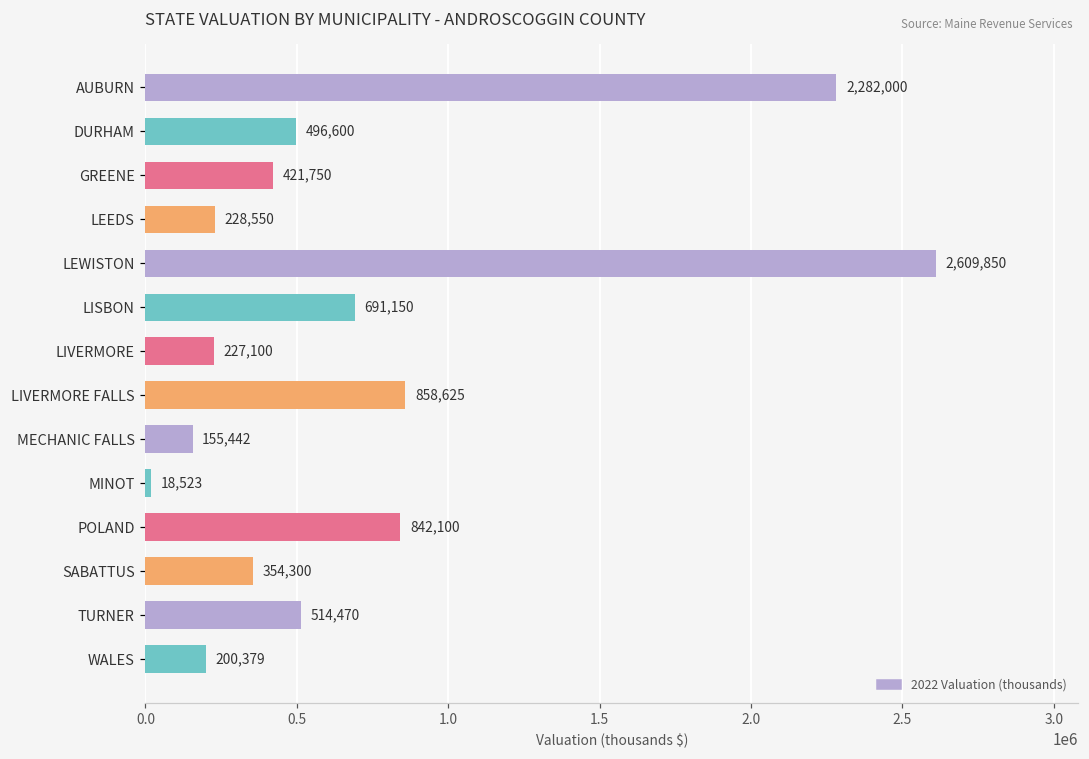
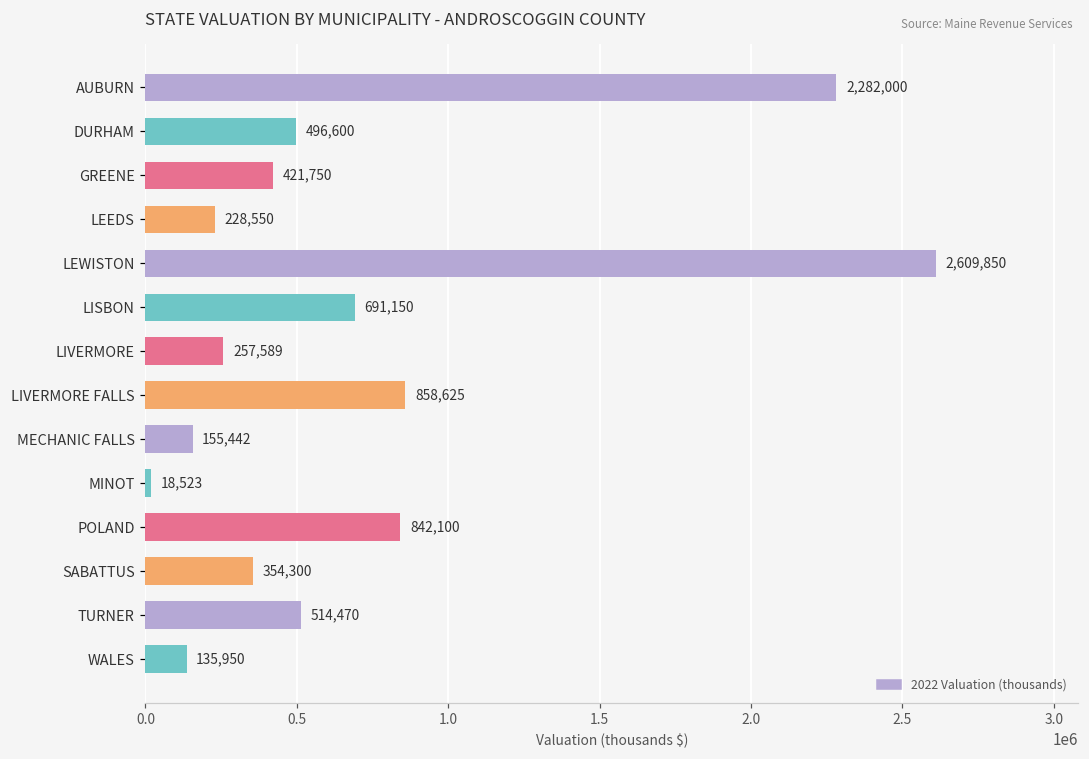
LIVERMORE: 227,100 -> 257,589
WALES: 200,379 -> 135,950
